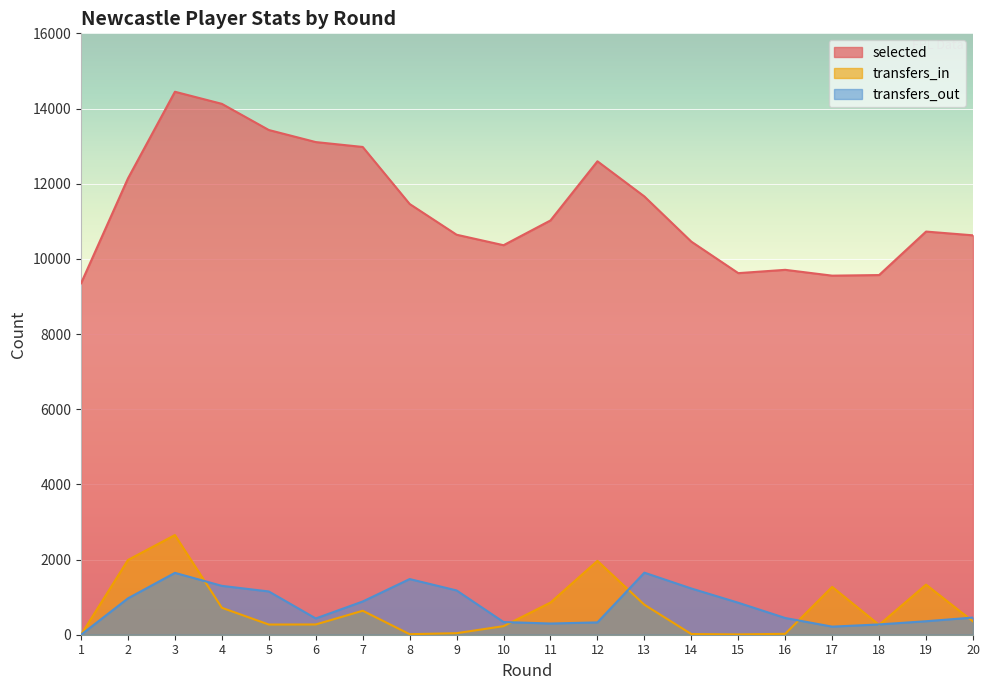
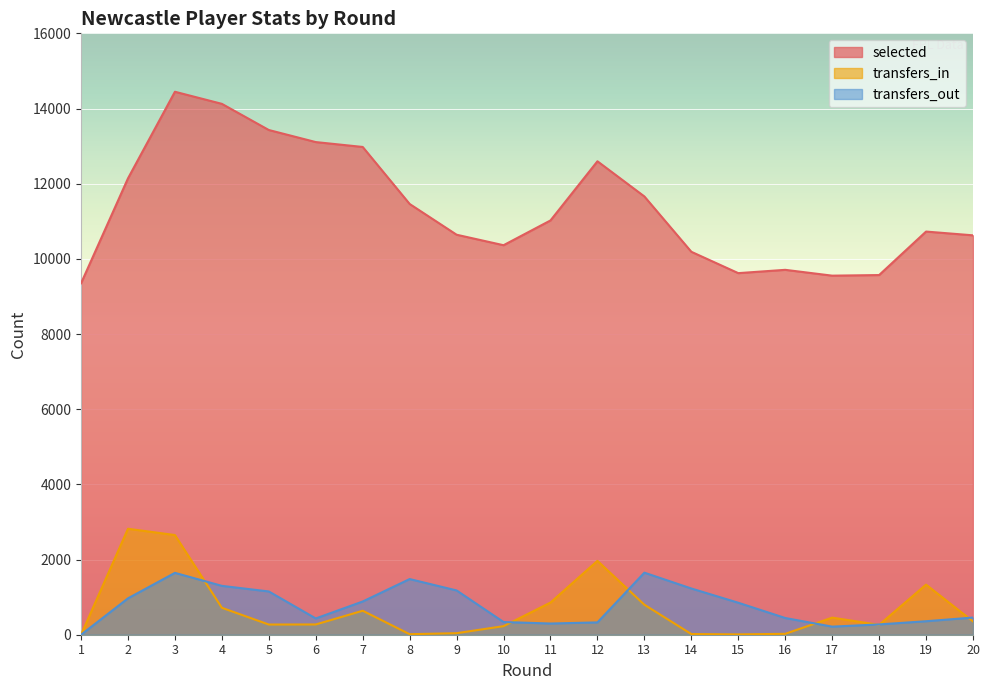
transfers_in, 2: 2000 -> 2800
selected, 14: 10500 -> 10200
transfers_in, 17: 1300 -> 500
